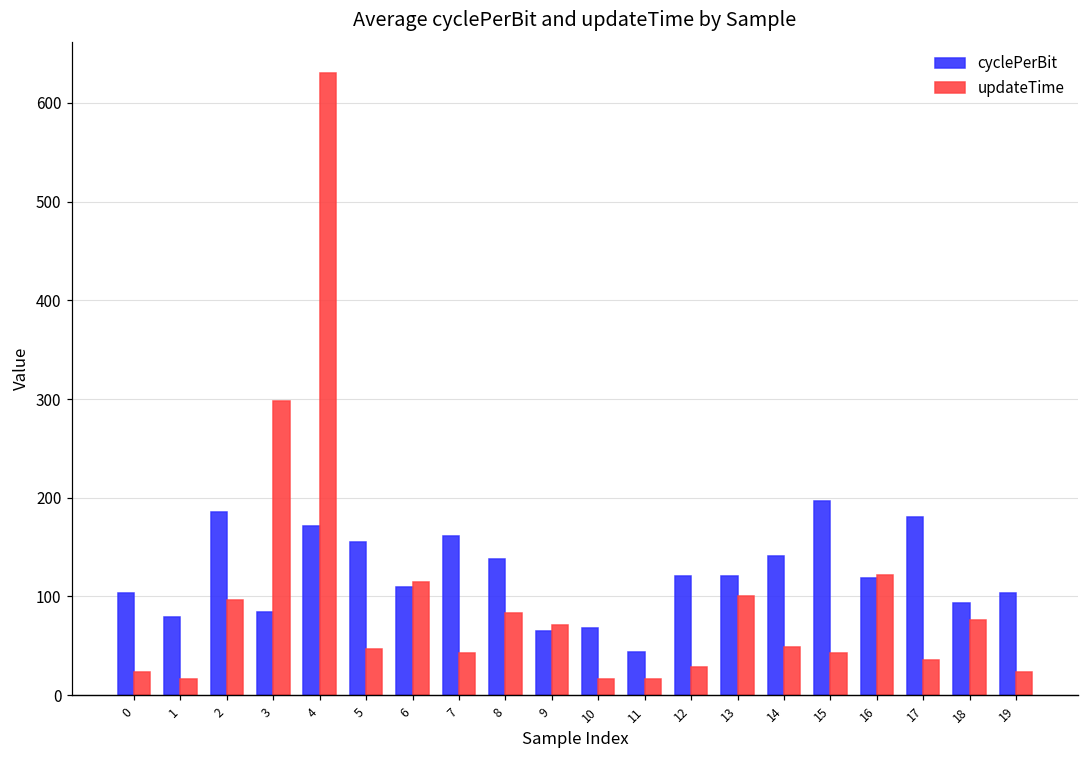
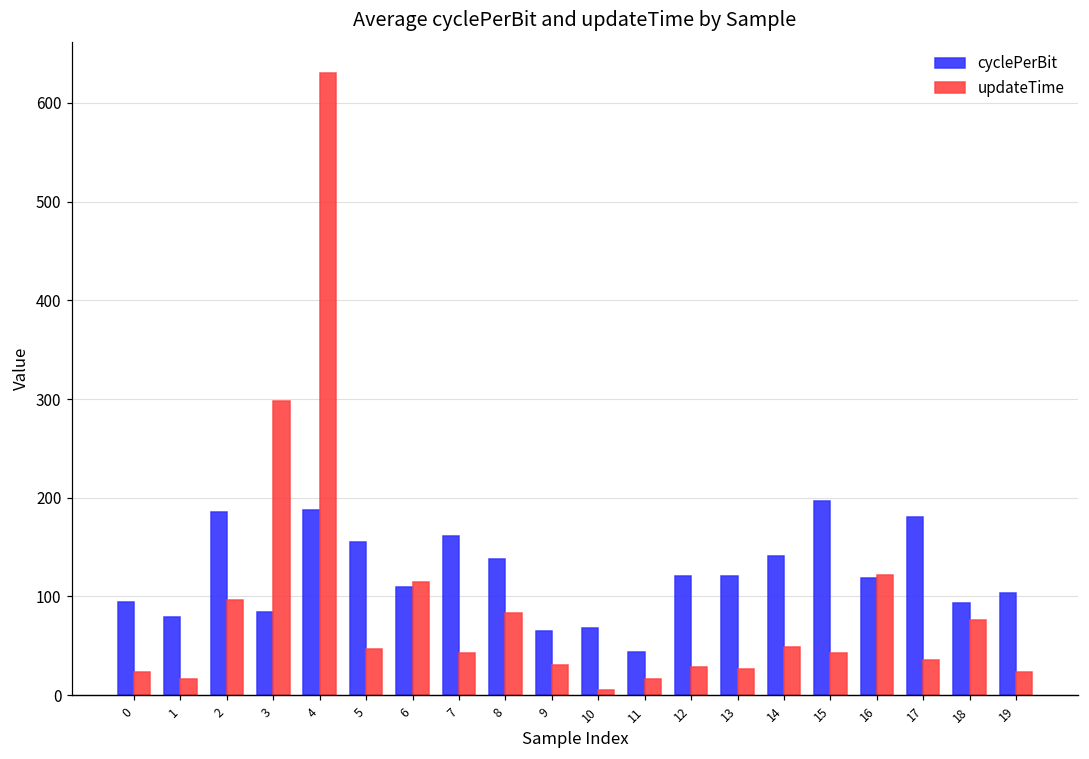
cyclePerBit, 0: 100 -> 90
cyclePerBit, 4: 170 -> 190
updateTime, 9: 70 -> 30
updateTime, 10: 20 -> 0
updateTime, 13: 100 -> 30
